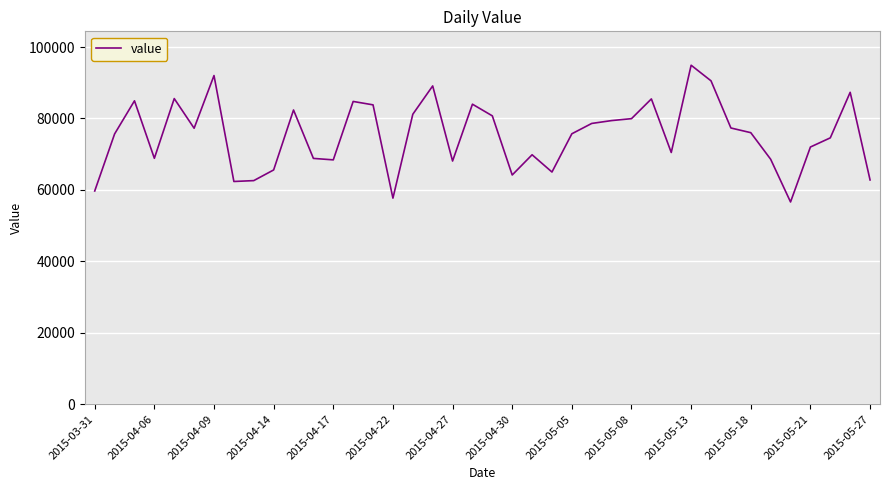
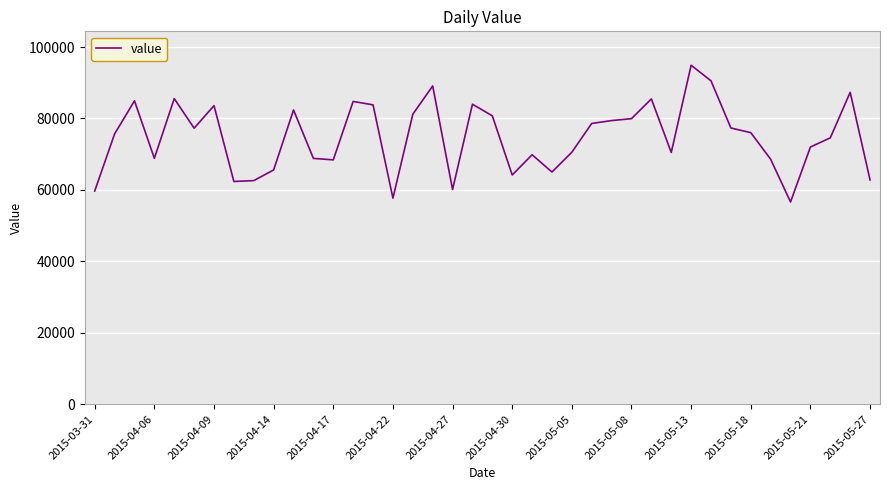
2015-04-09: 92000 -> 84000
2015-04-27: 68000 -> 60000
2015-05-05: 76000 -> 71000
